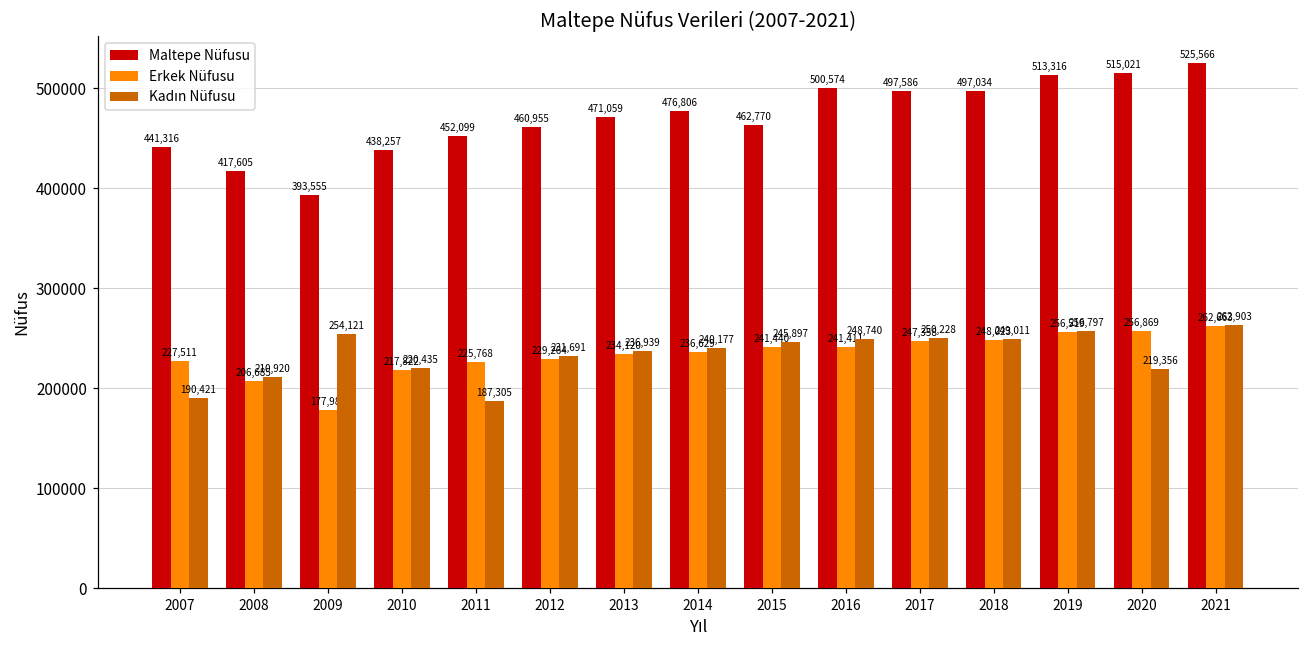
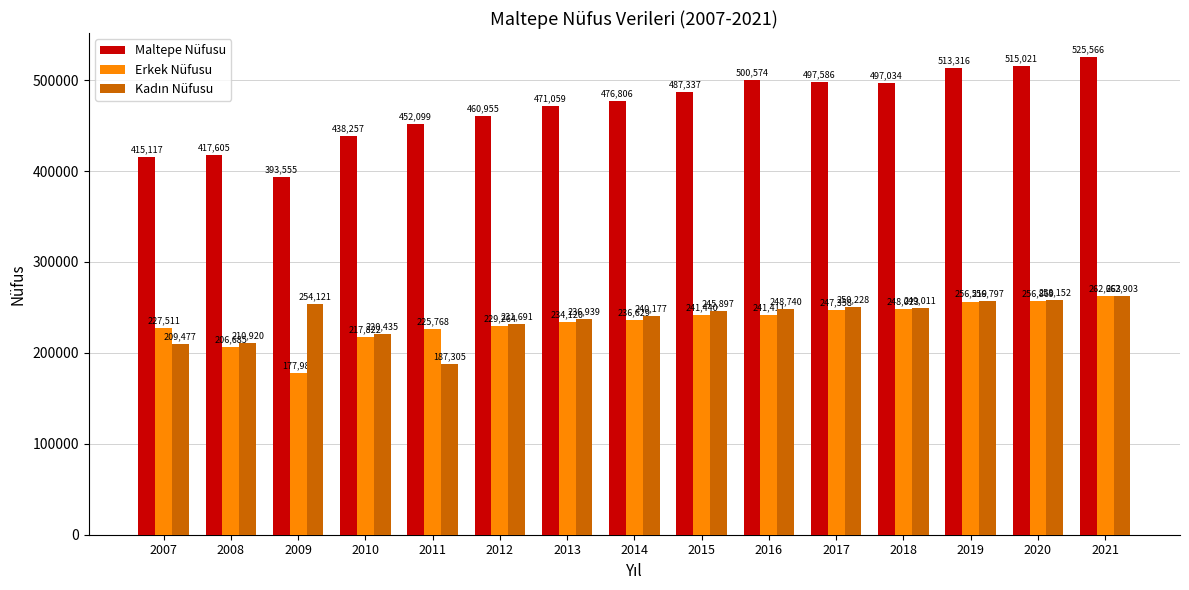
Maltepe Nüfusu, 2007: 441,316 -> 415,117
Kadın Nüfusu, 2007: 190,421 -> 209,477
Maltepe Nüfusu, 2015: 462,770 -> 487,337
Kadın Nüfusu, 2020: 219,356 -> 258,152
